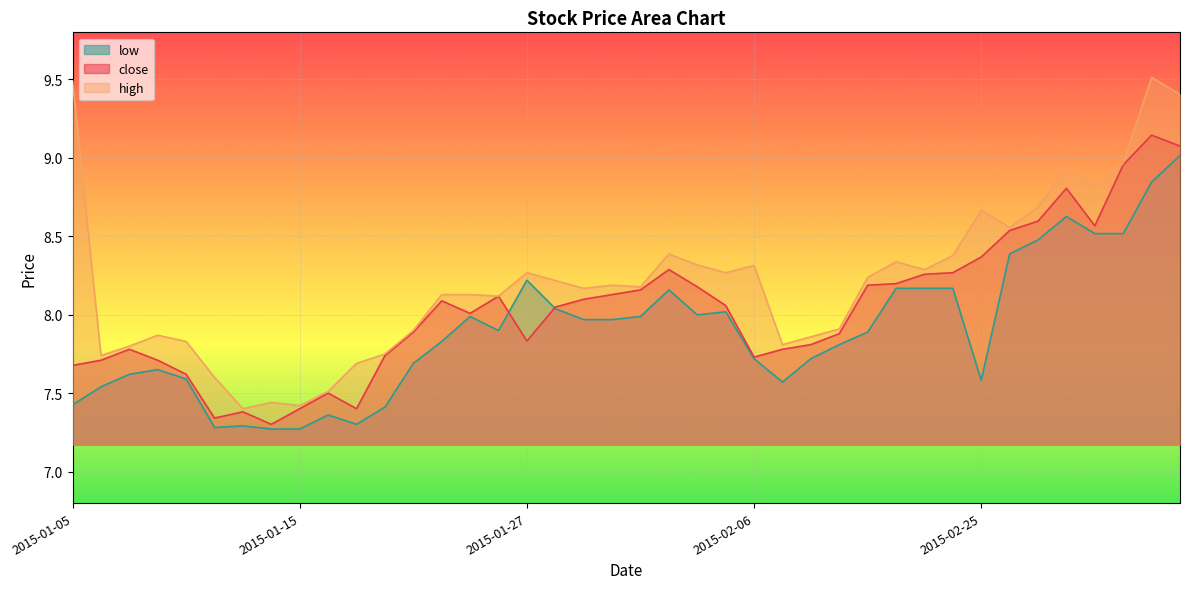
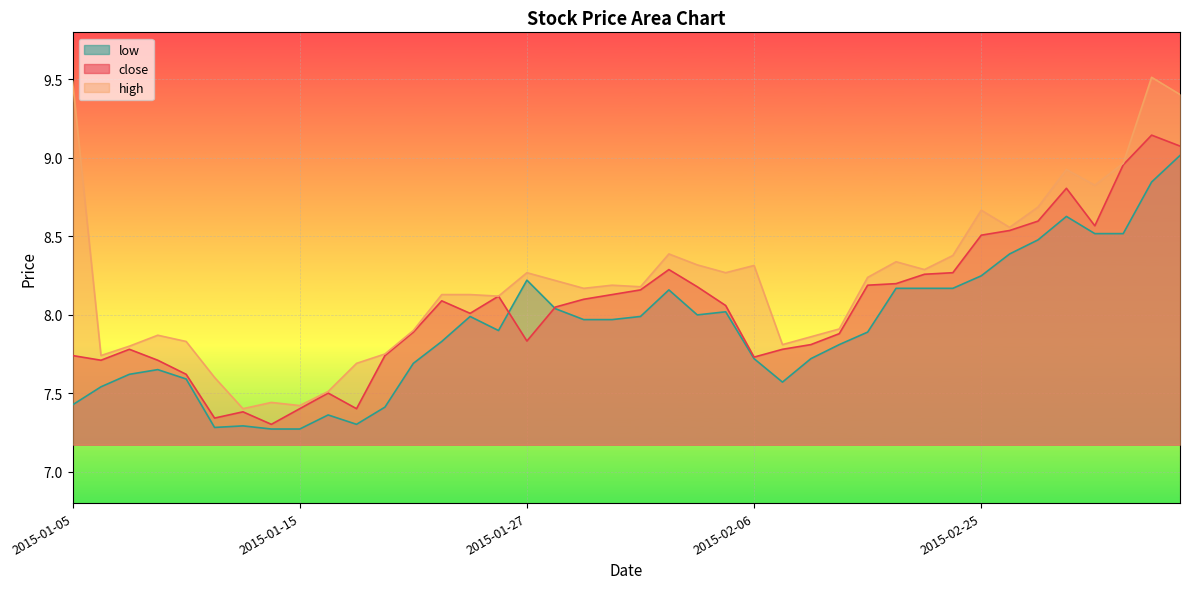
close, 2015-01-05: 7.68 -> 7.74
low, 2015-02-25: 7.58 -> 8.25
close, 2015-02-25: 8.37 -> 8.51
